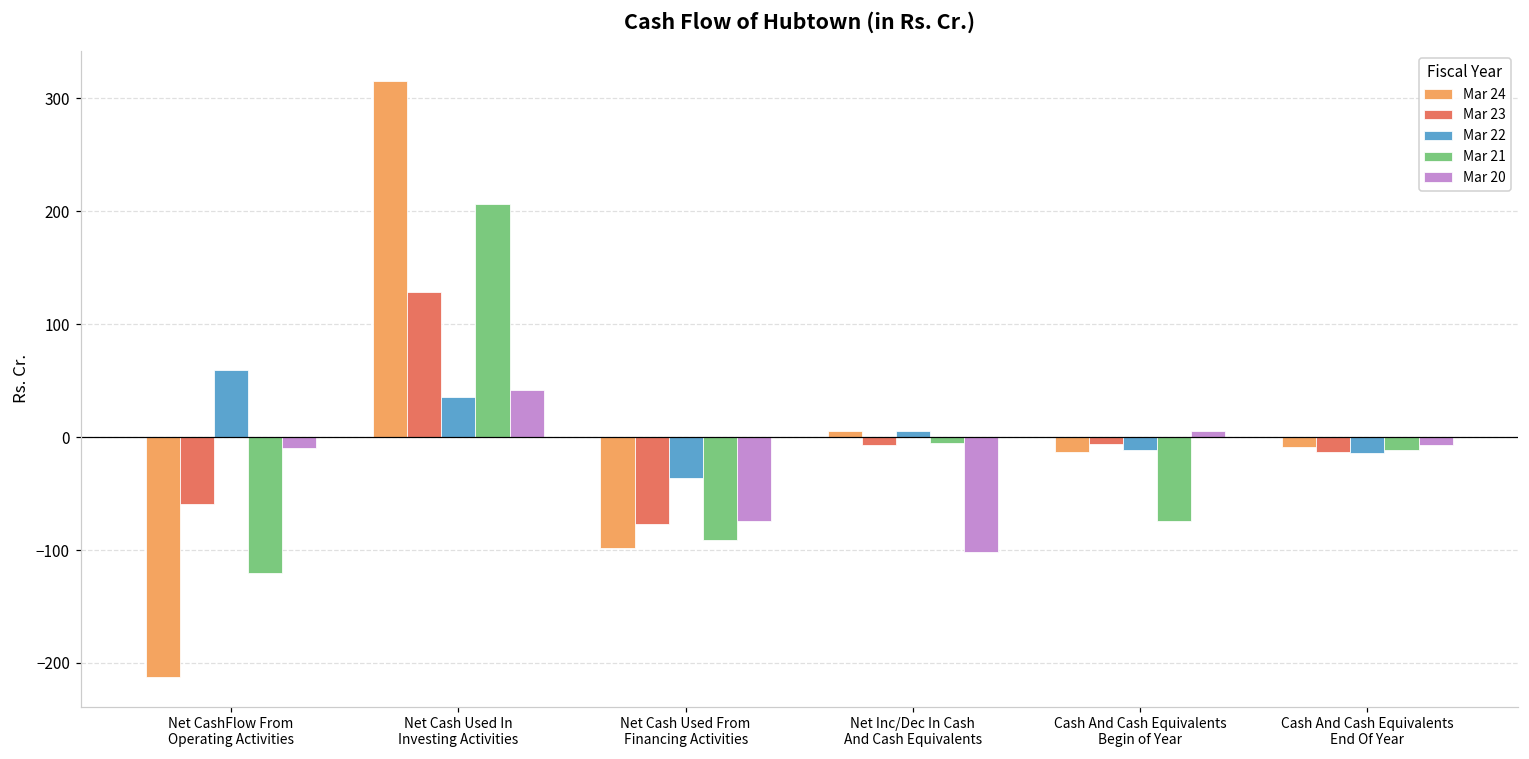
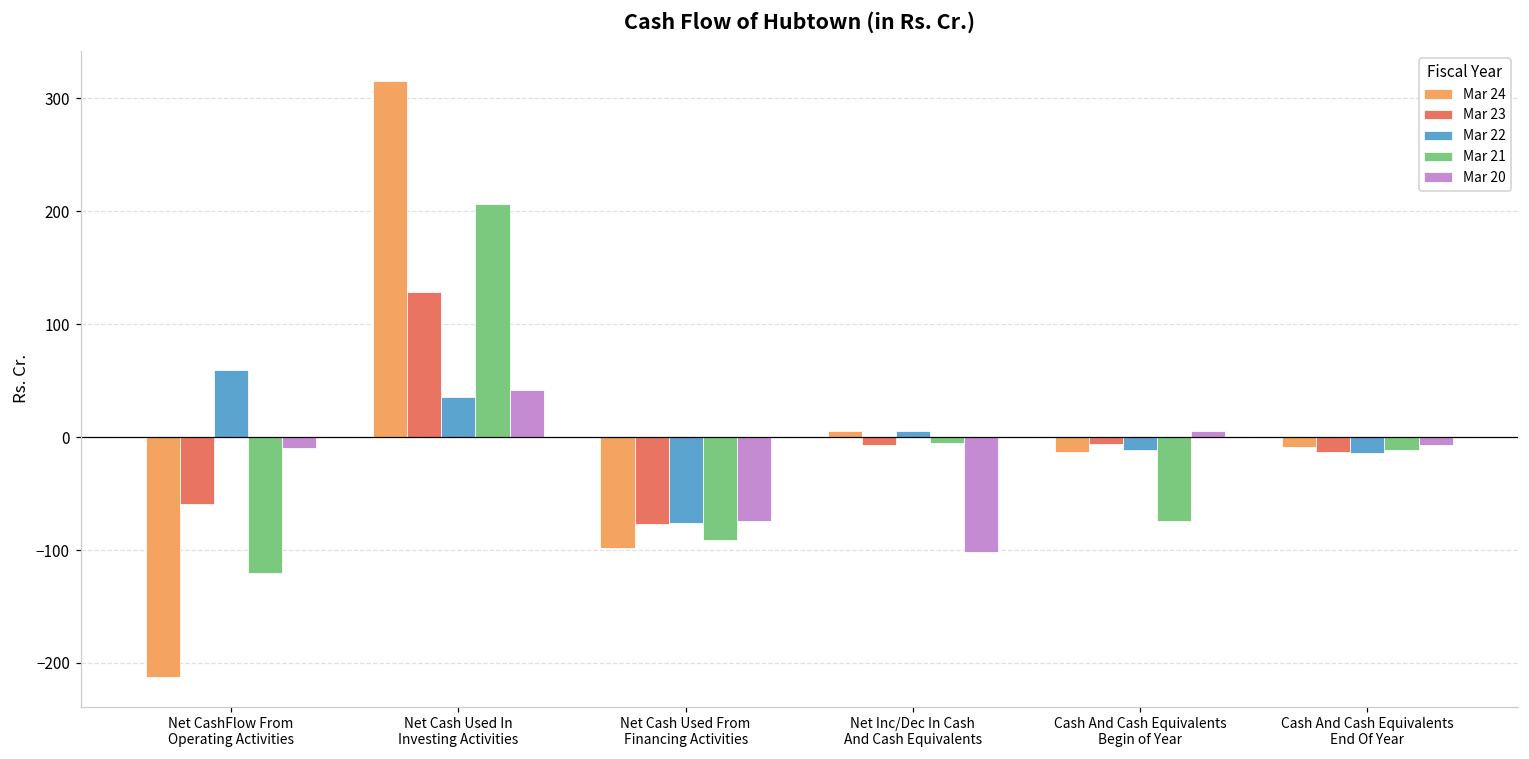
Mar 22, Net Cash Used From Financing Activities: -36 -> -76
